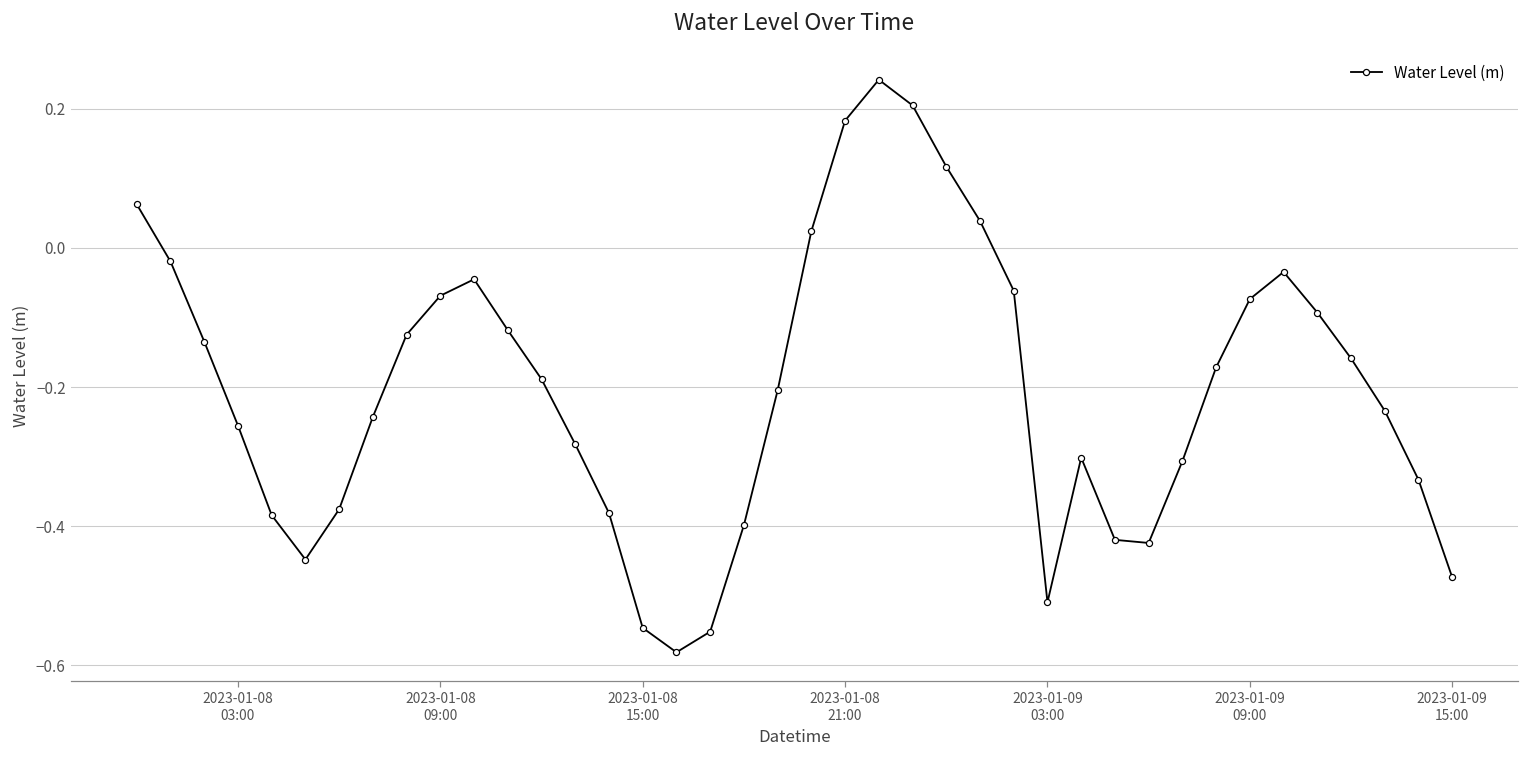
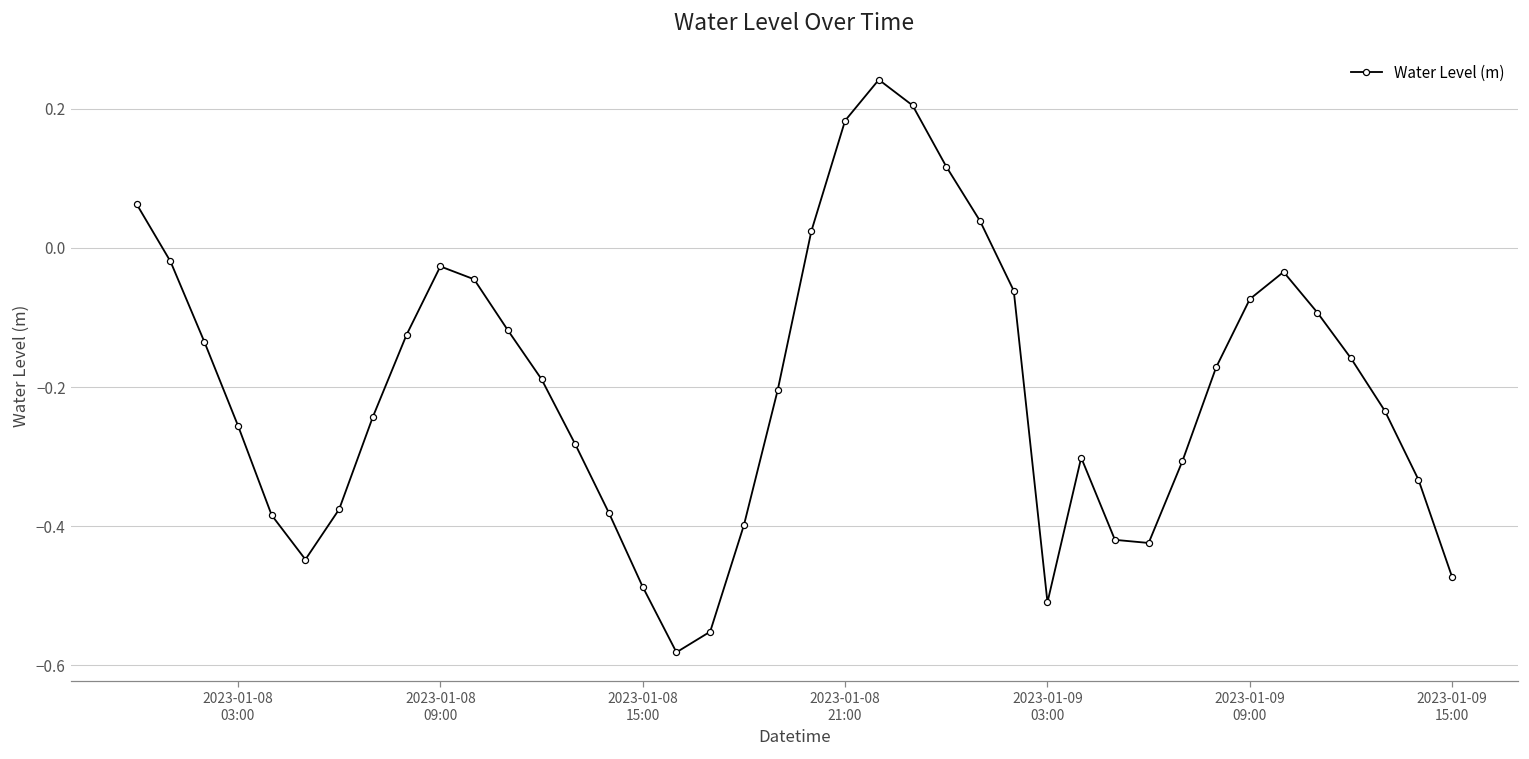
2023-01-08 09:00: -0.07 -> -0.03
2023-01-08 15:00: -0.55 -> -0.49
